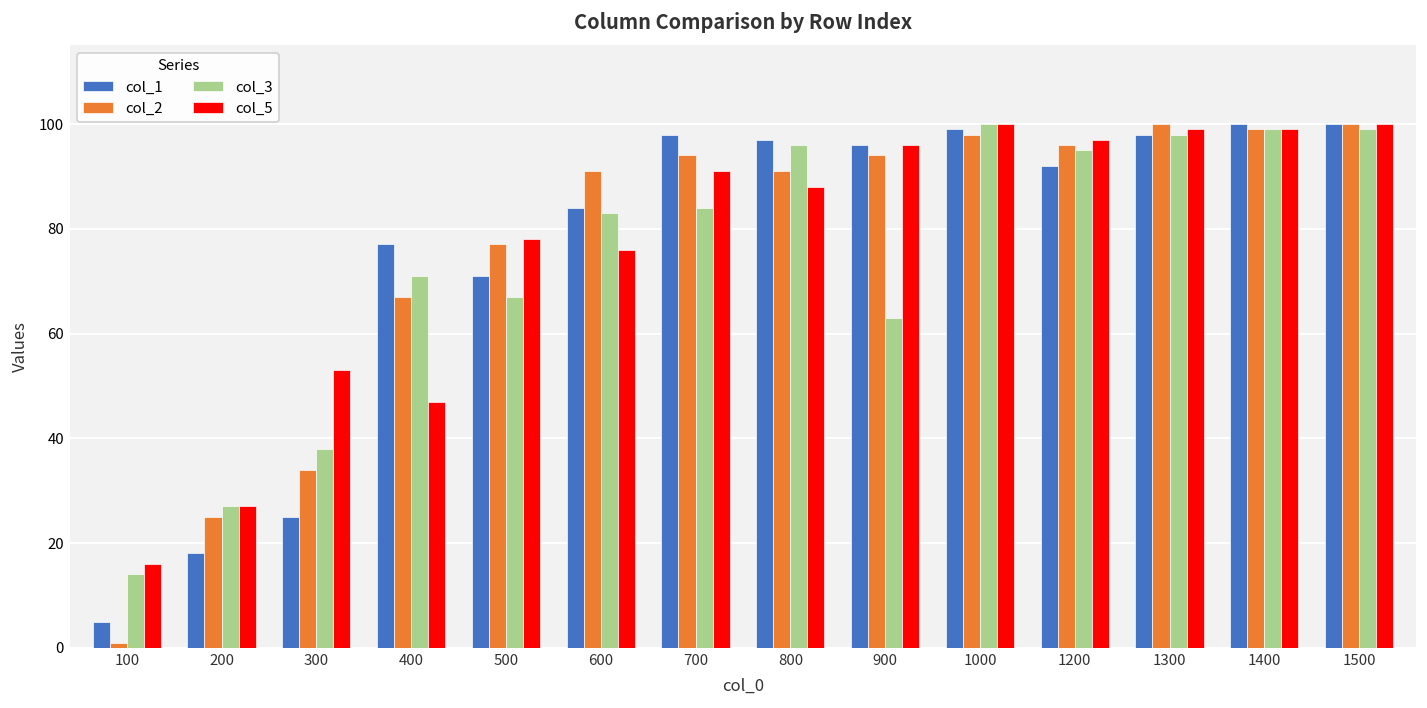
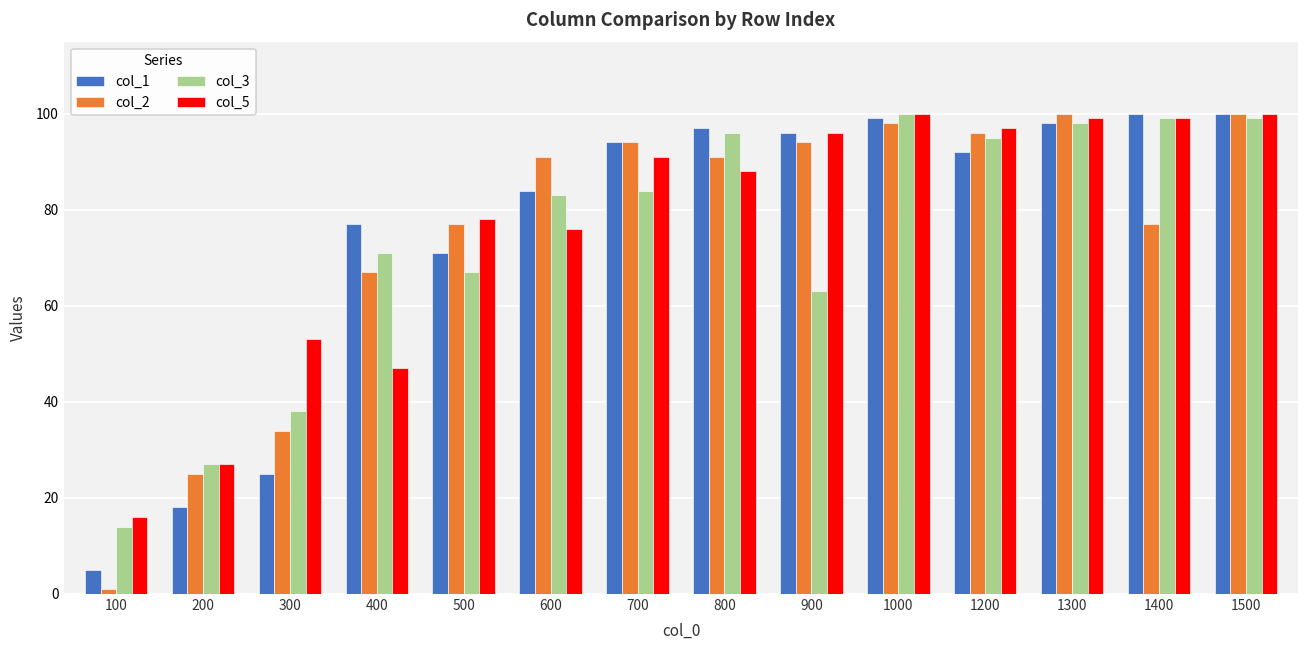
col_1, 700: 98 -> 94
col_2, 1400: 99 -> 77
